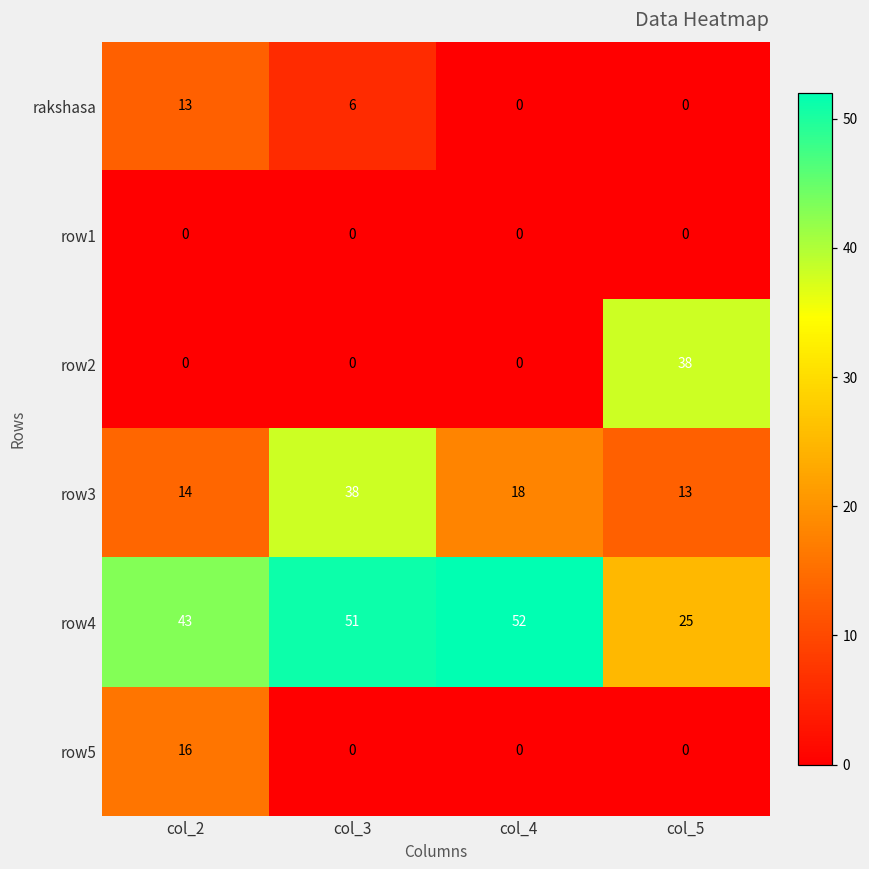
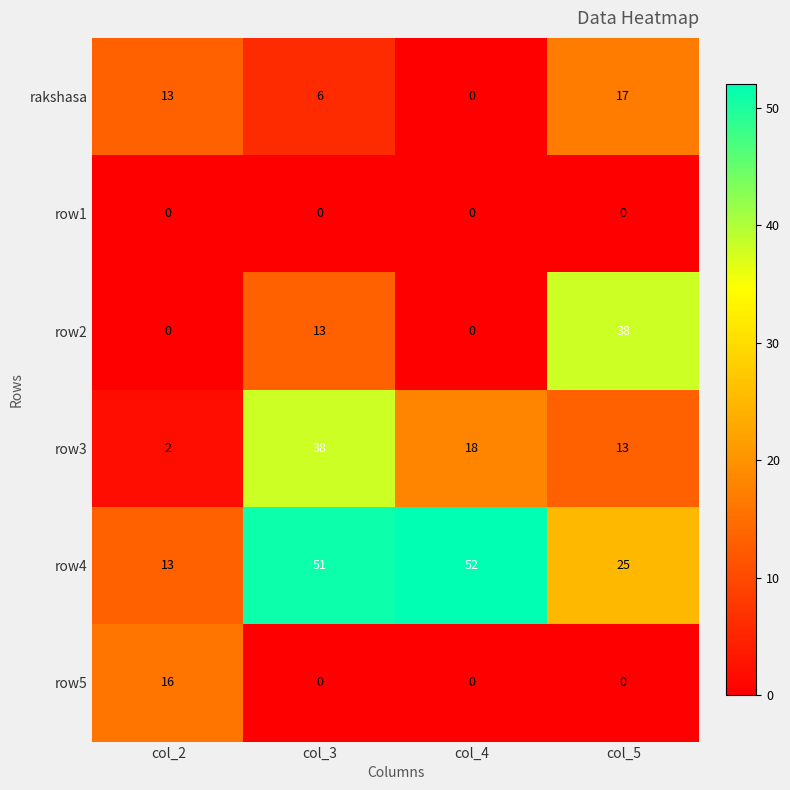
rakshasa, col_5: 0 -> 17
row2, col_3: 0 -> 13
row3, col_2: 14 -> 2
row4, col_2: 43 -> 13
